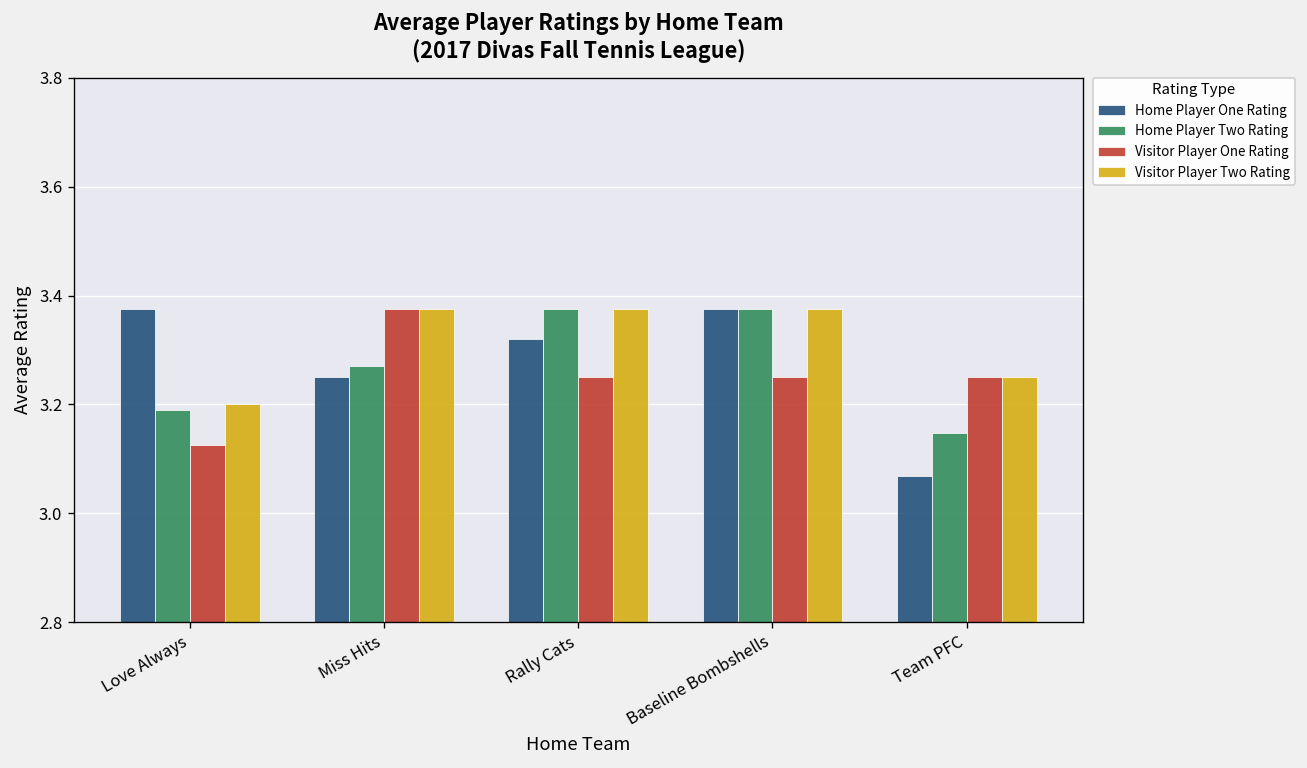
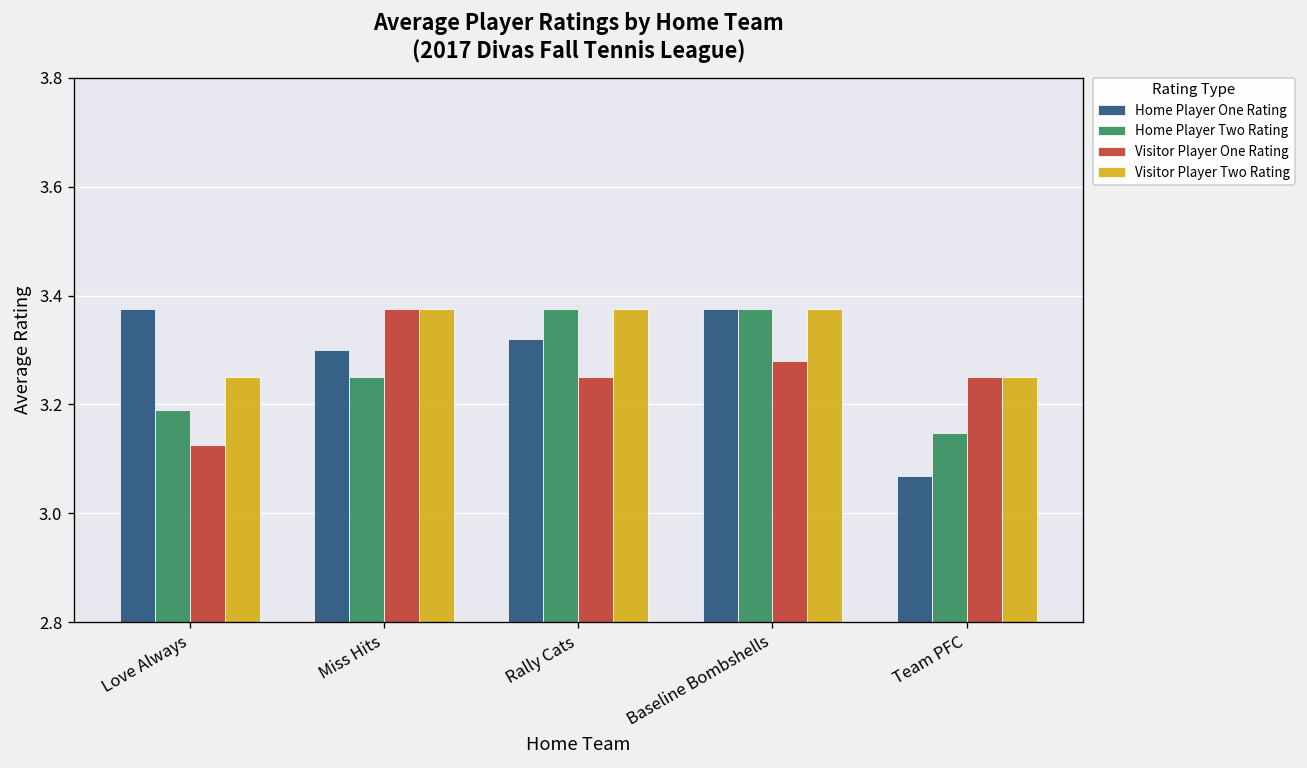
Visitor Player Two Rating, Love Always: 3.20 -> 3.25
Home Player One Rating, Miss Hits: 3.25 -> 3.30
Home Player Two Rating, Miss Hits: 3.27 -> 3.25
Visitor Player One Rating, Baseline Bombshells: 3.25 -> 3.28
